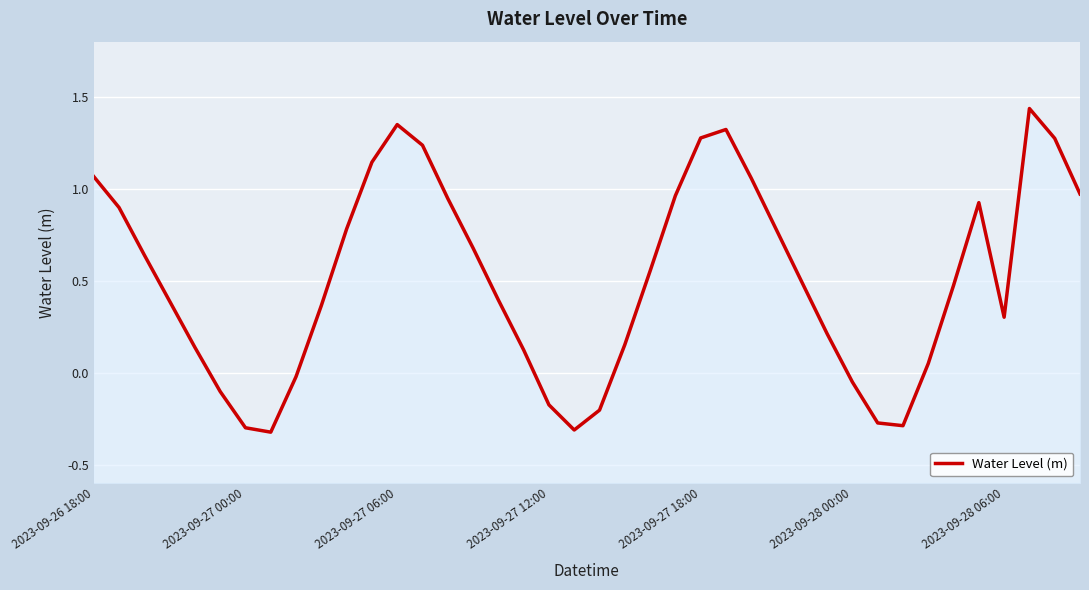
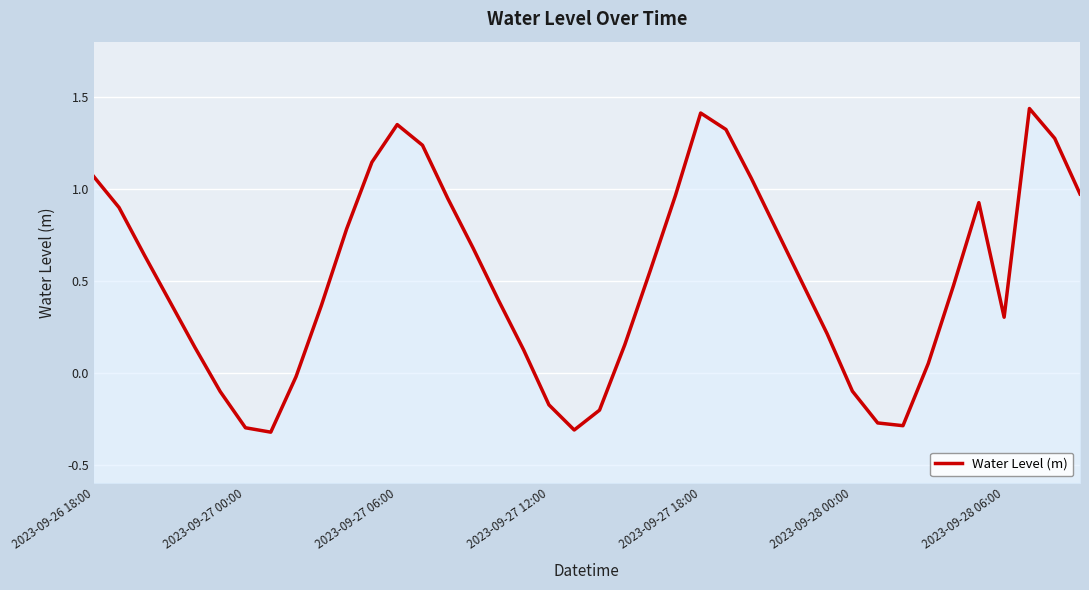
2023-09-27 18:00: 1.28 -> 1.41
2023-09-28 00:00: -0.05 -> -0.10
